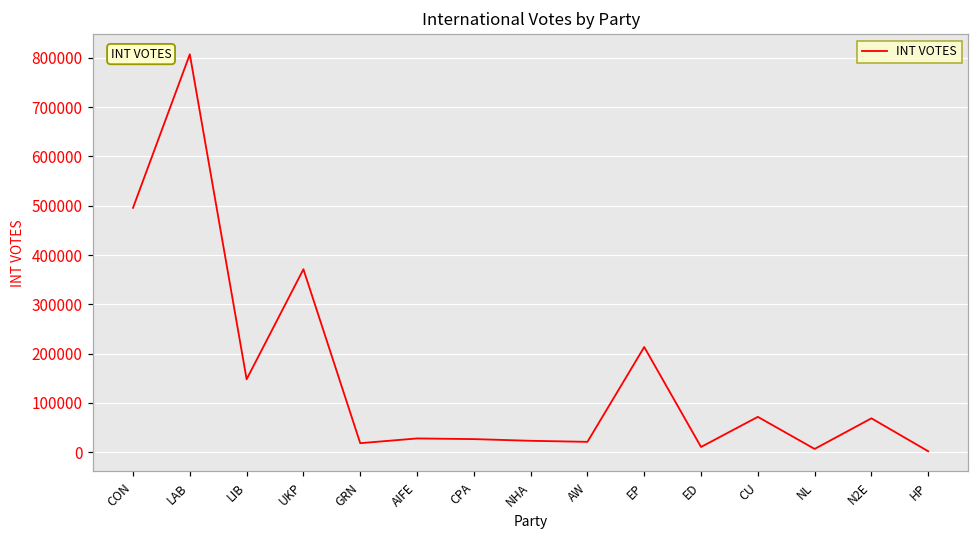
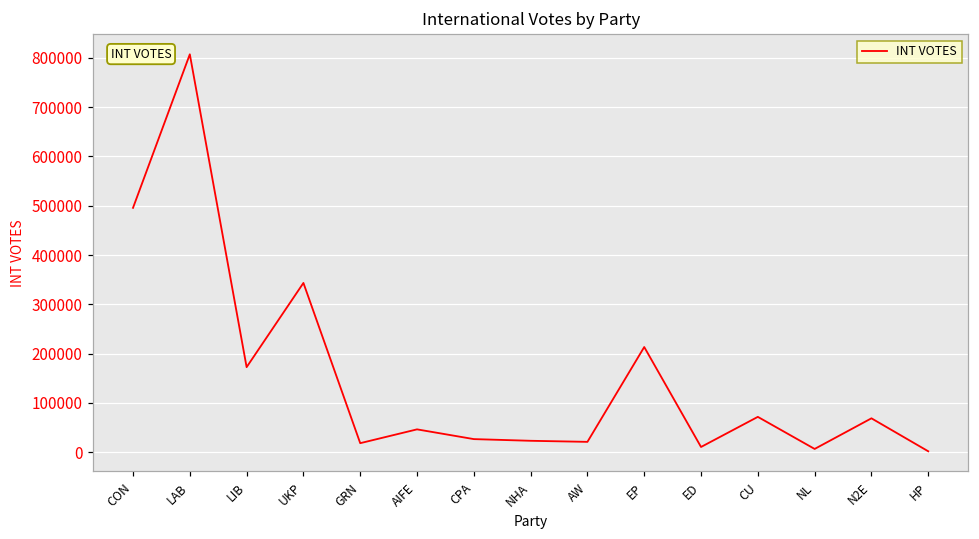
LIB: 150000 -> 170000
UKP: 370000 -> 340000
AIFE: 30000 -> 50000
